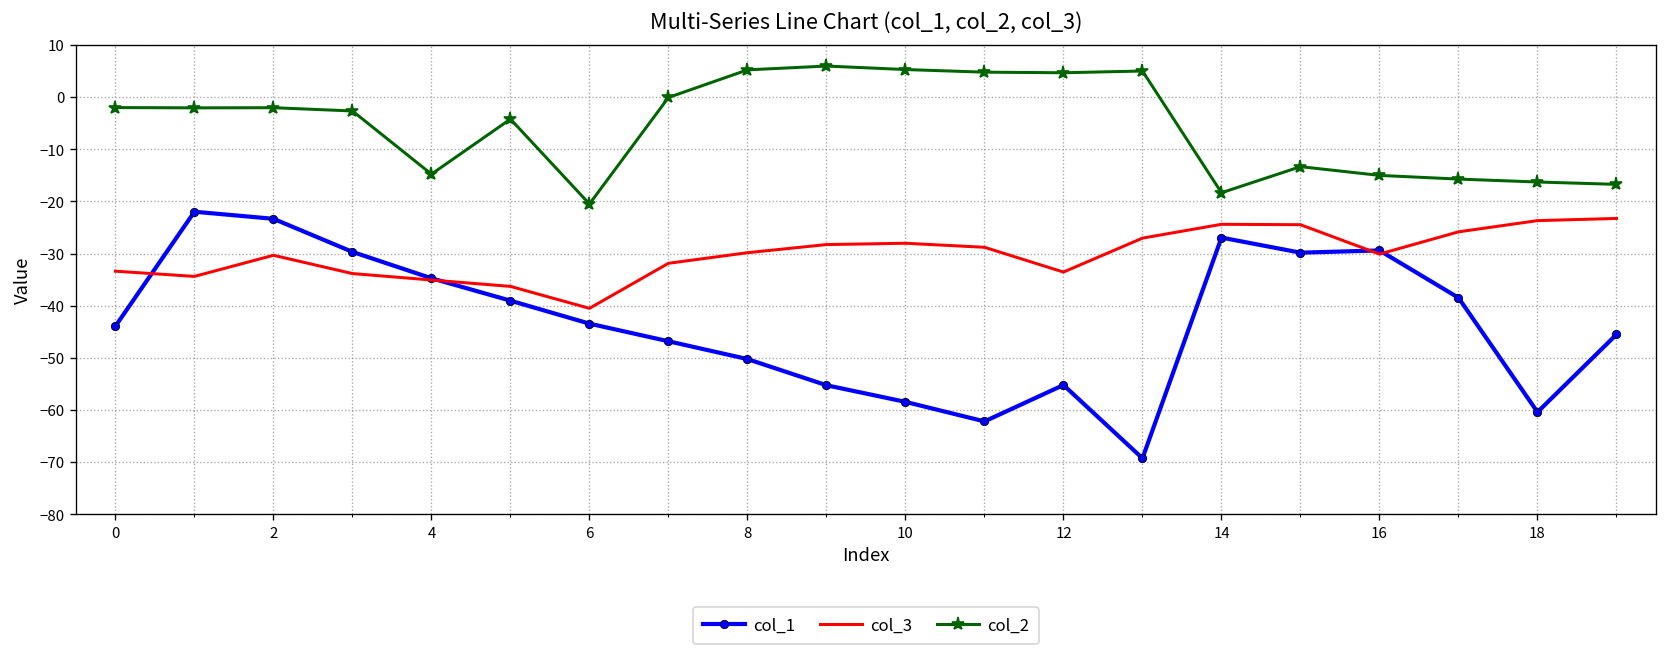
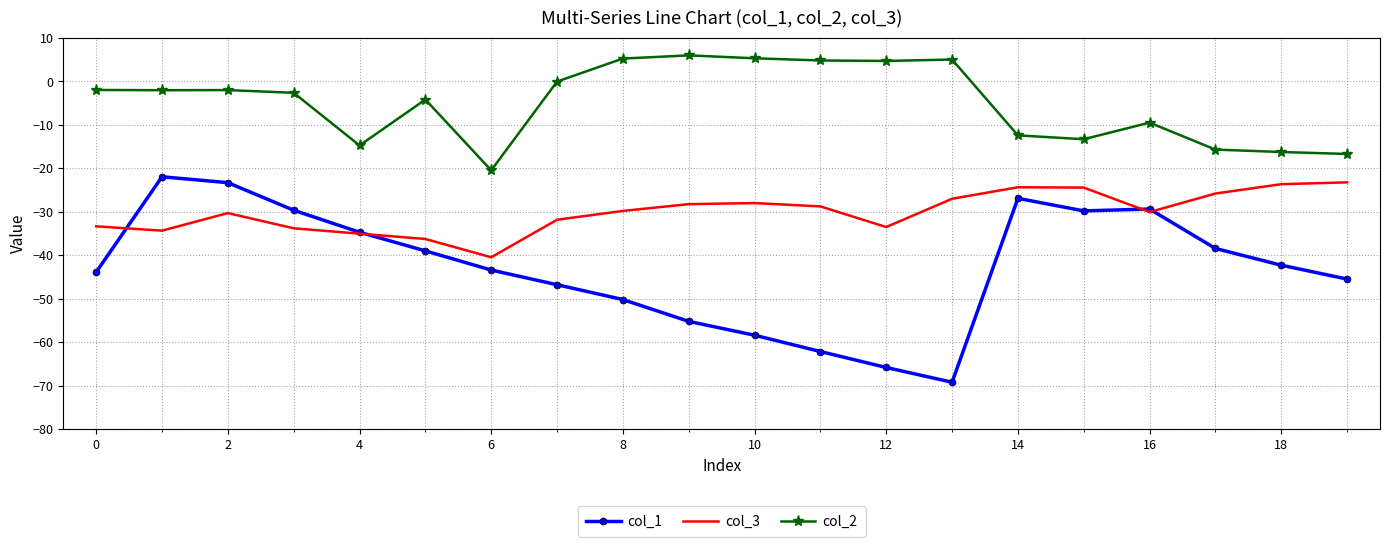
col_1, 12: -55 -> -66
col_2, 14: -18 -> -12
col_2, 16: -15 -> -10
col_1, 18: -60 -> -42
